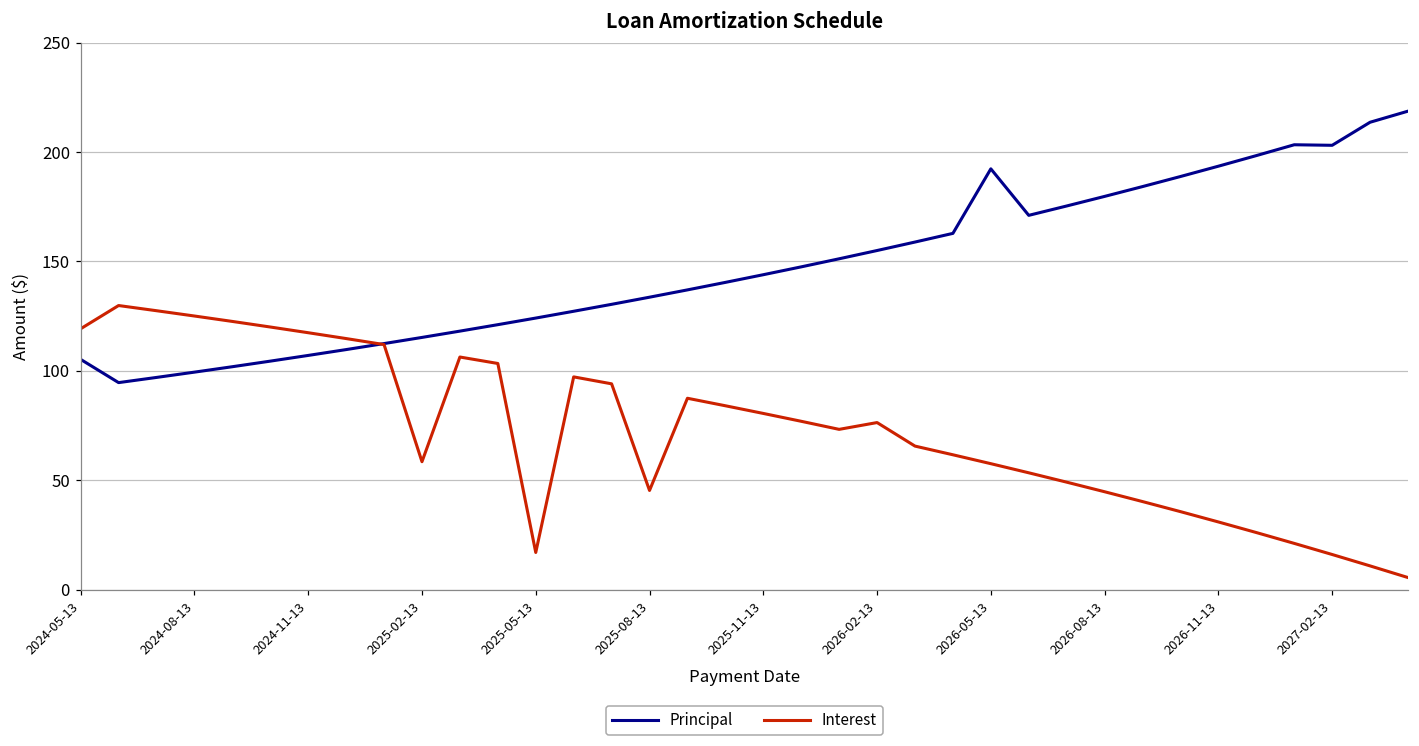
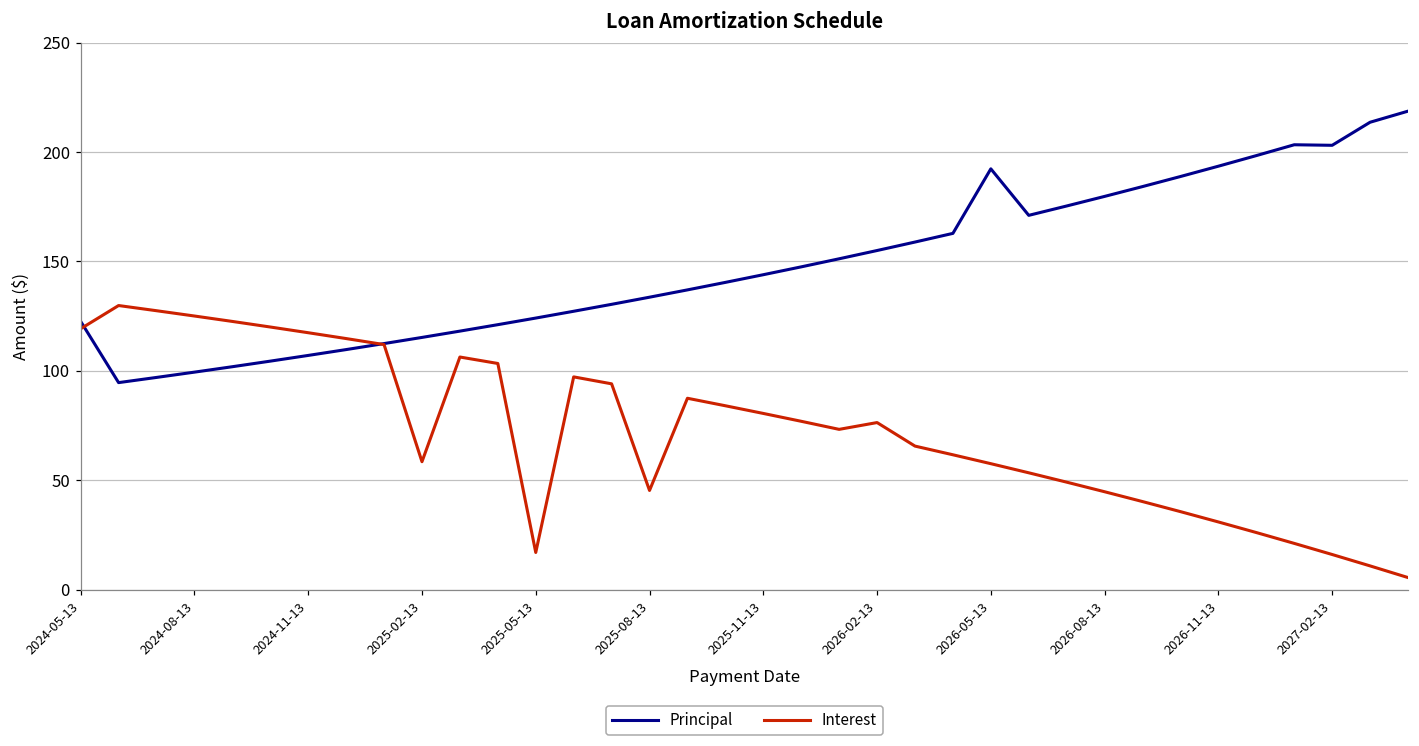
Principal, 2024-05-13: 105 -> 123
